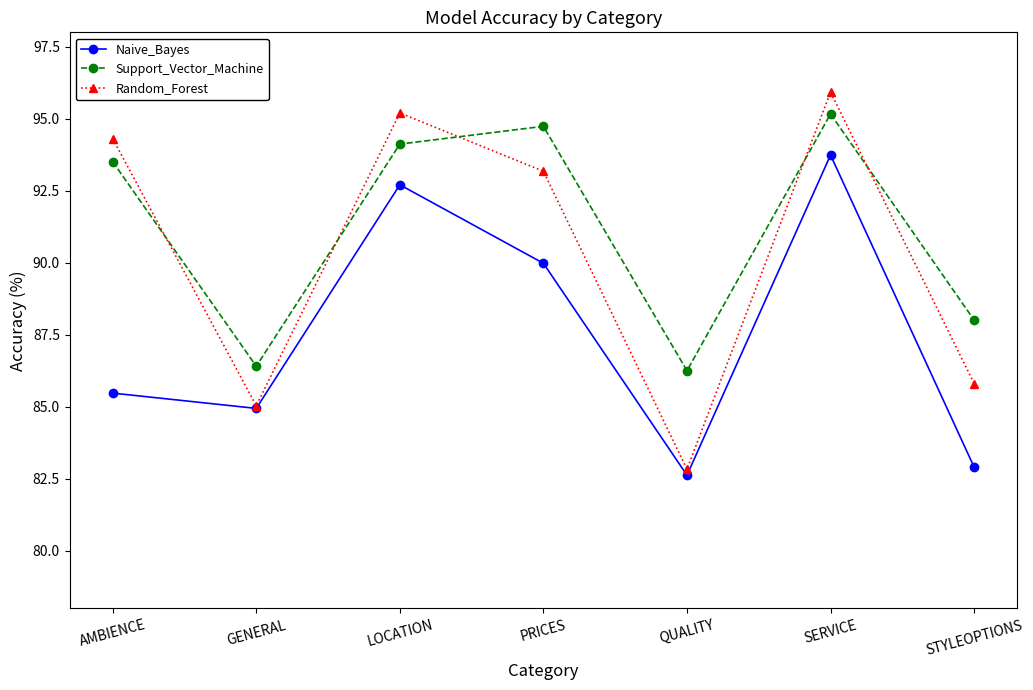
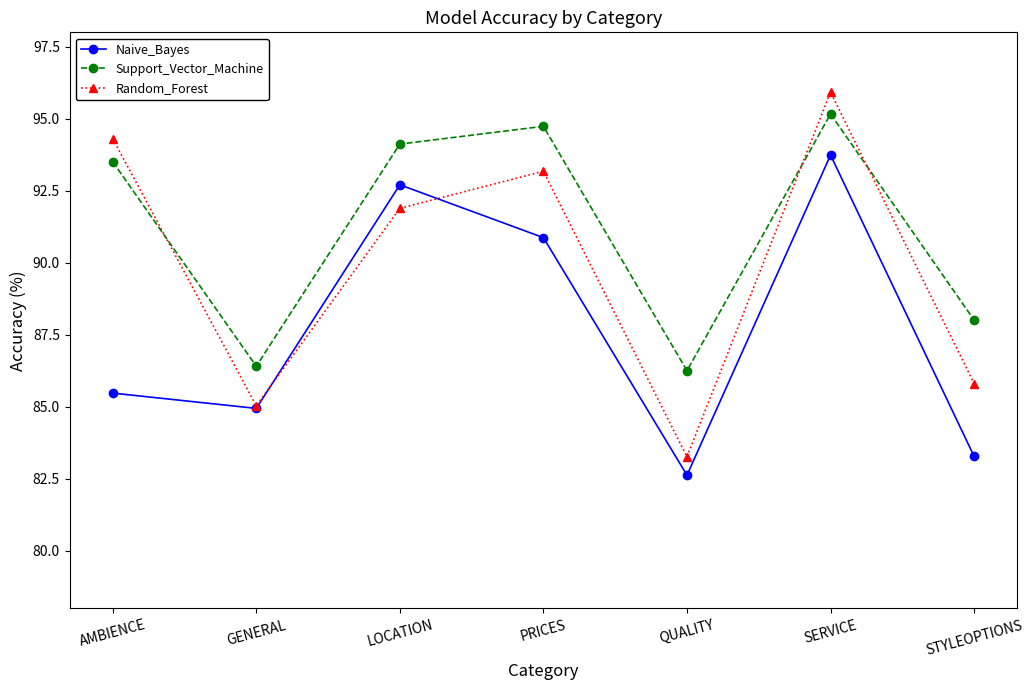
Random_Forest, LOCATION: 95.2 -> 91.9
Naive_Bayes, PRICES: 90.0 -> 90.9
Random_Forest, QUALITY: 82.8 -> 83.3
Naive_Bayes, STYLEOPTIONS: 82.9 -> 83.3
